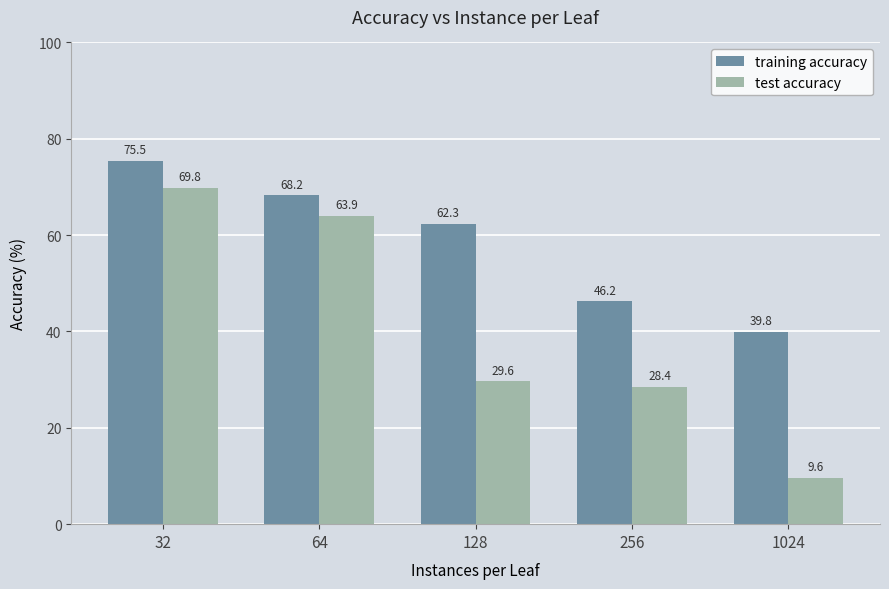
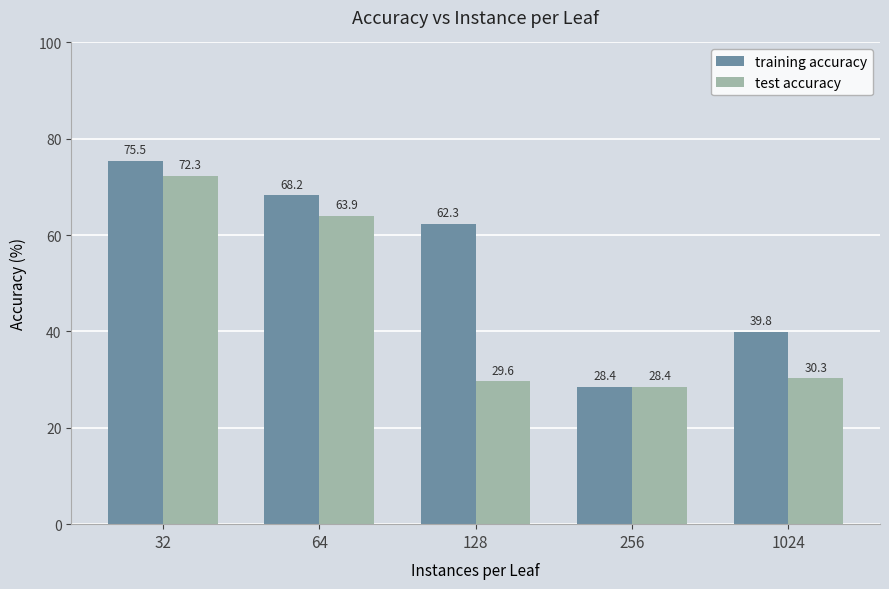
test accuracy, 32: 69.8 -> 72.3
training accuracy, 256: 46.2 -> 28.4
test accuracy, 1024: 9.6 -> 30.3
